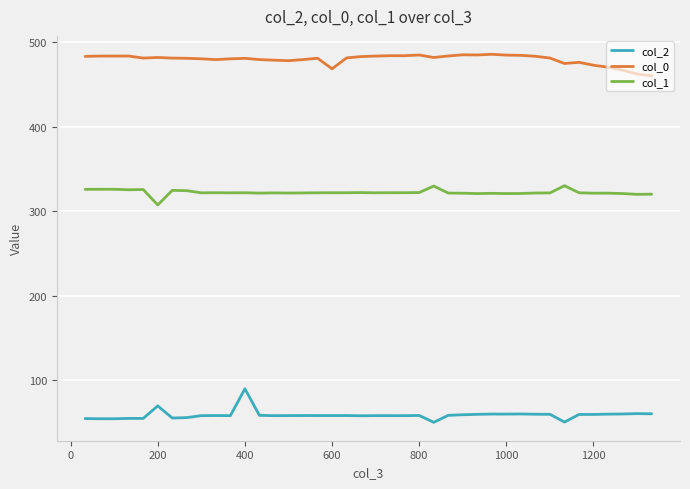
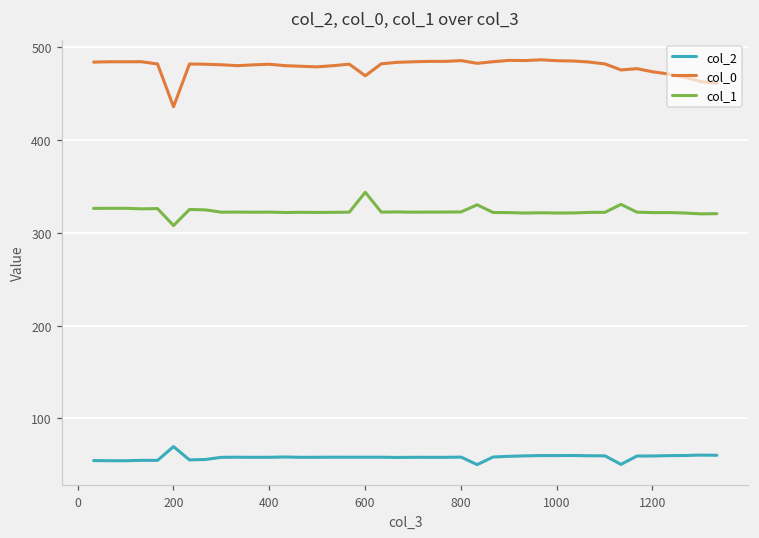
col_0, 200: 480 -> 440
col_2, 400: 90 -> 60
col_1, 600: 320 -> 340
